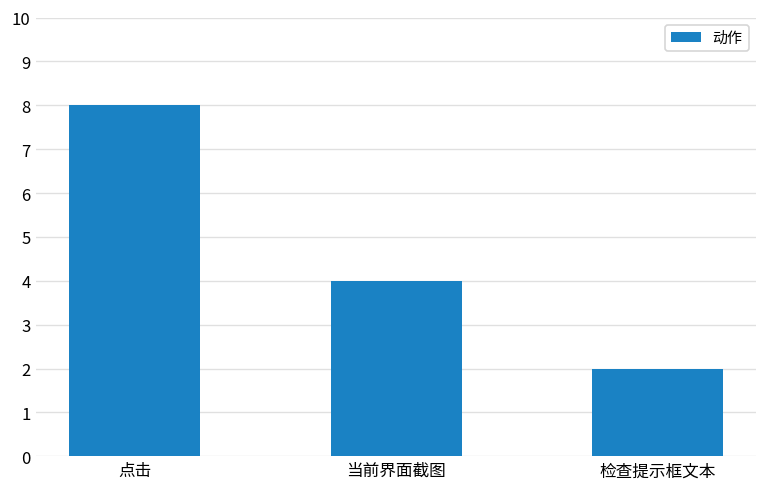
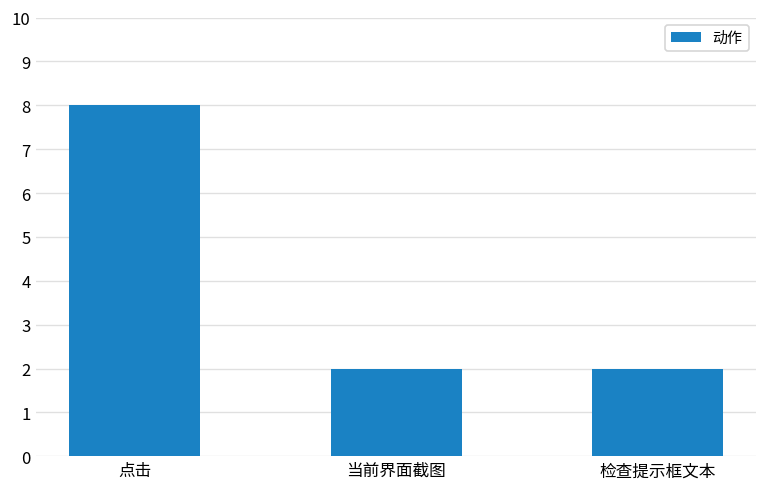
当前界面截图: 4 -> 2
